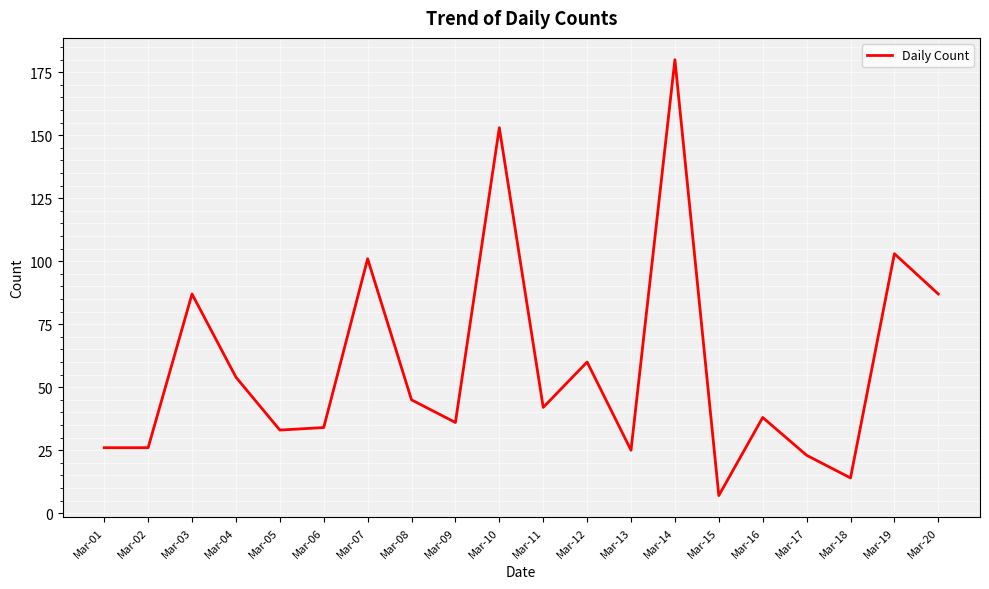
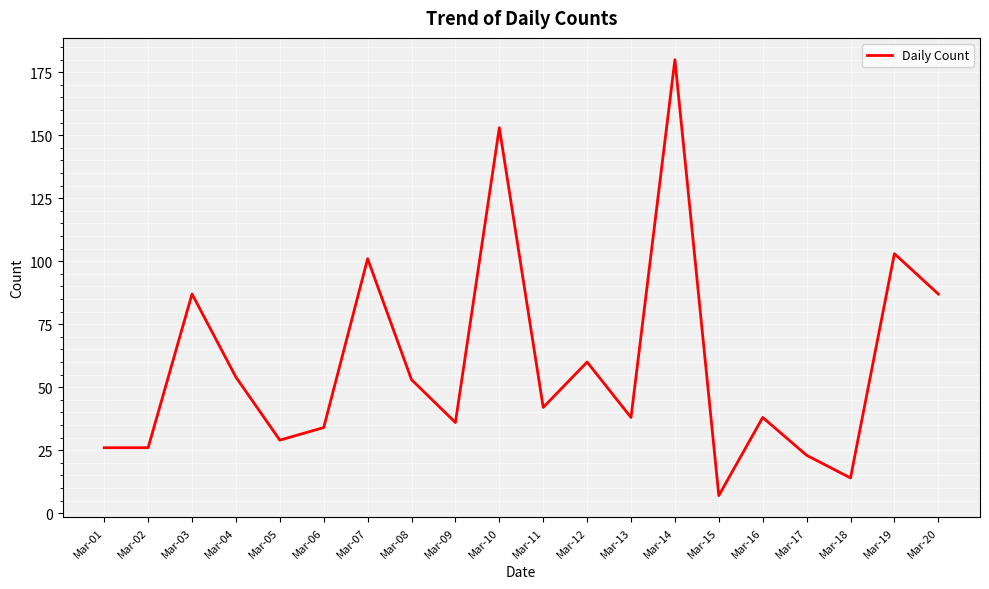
Mar-05: 33 -> 29
Mar-08: 45 -> 53
Mar-13: 25 -> 38
